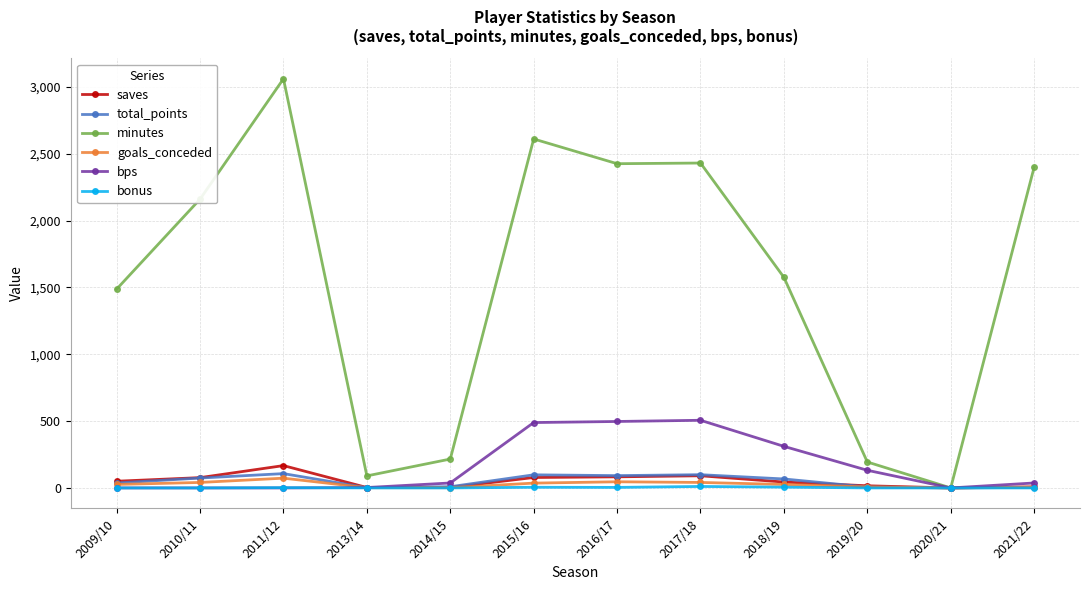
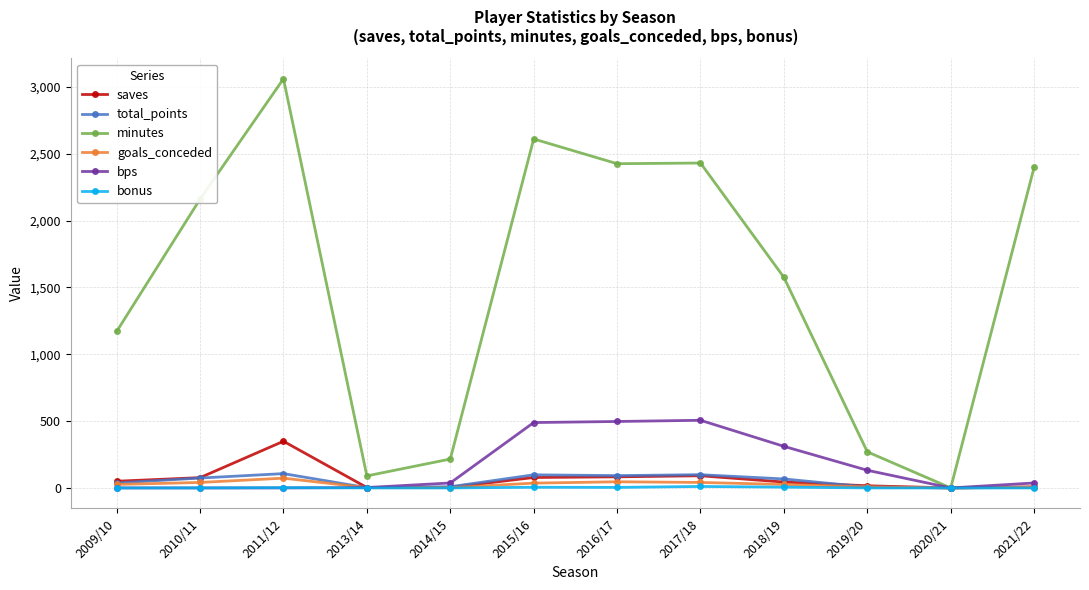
minutes, 2009/10: 1,490 -> 1,170
saves, 2011/12: 170 -> 350
minutes, 2019/20: 190 -> 270
